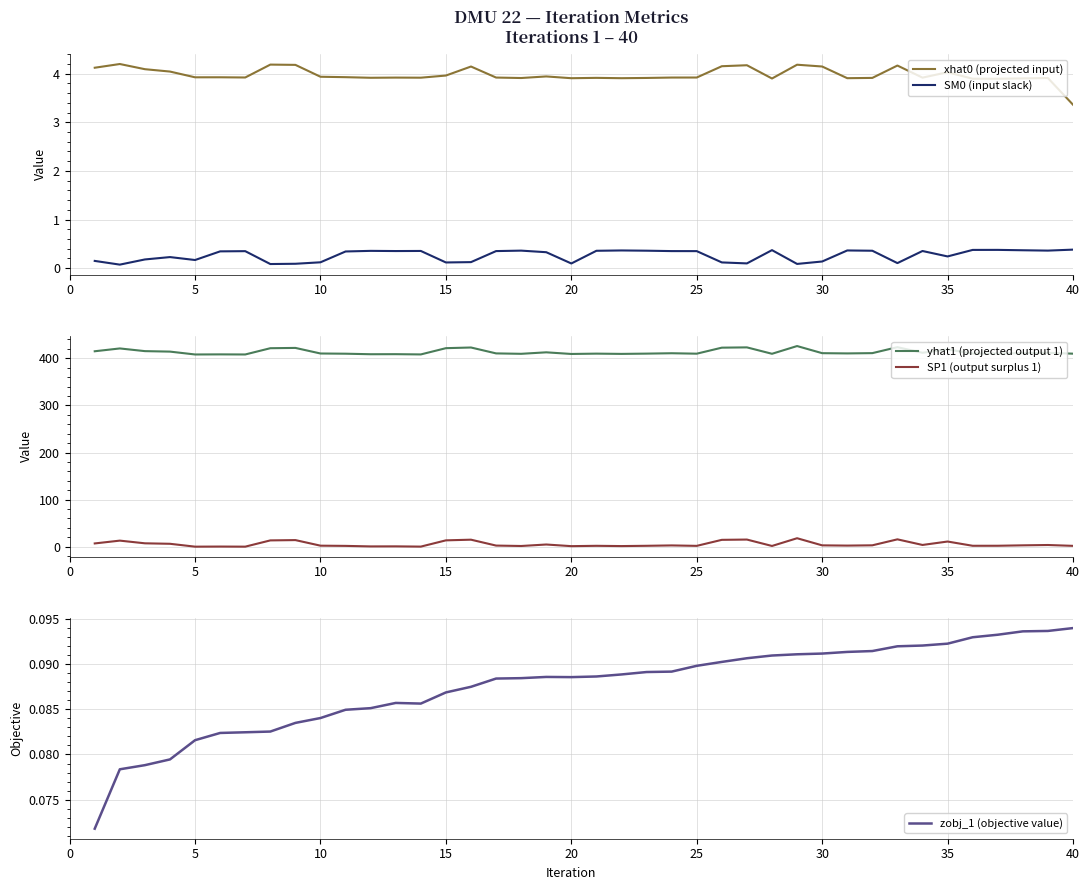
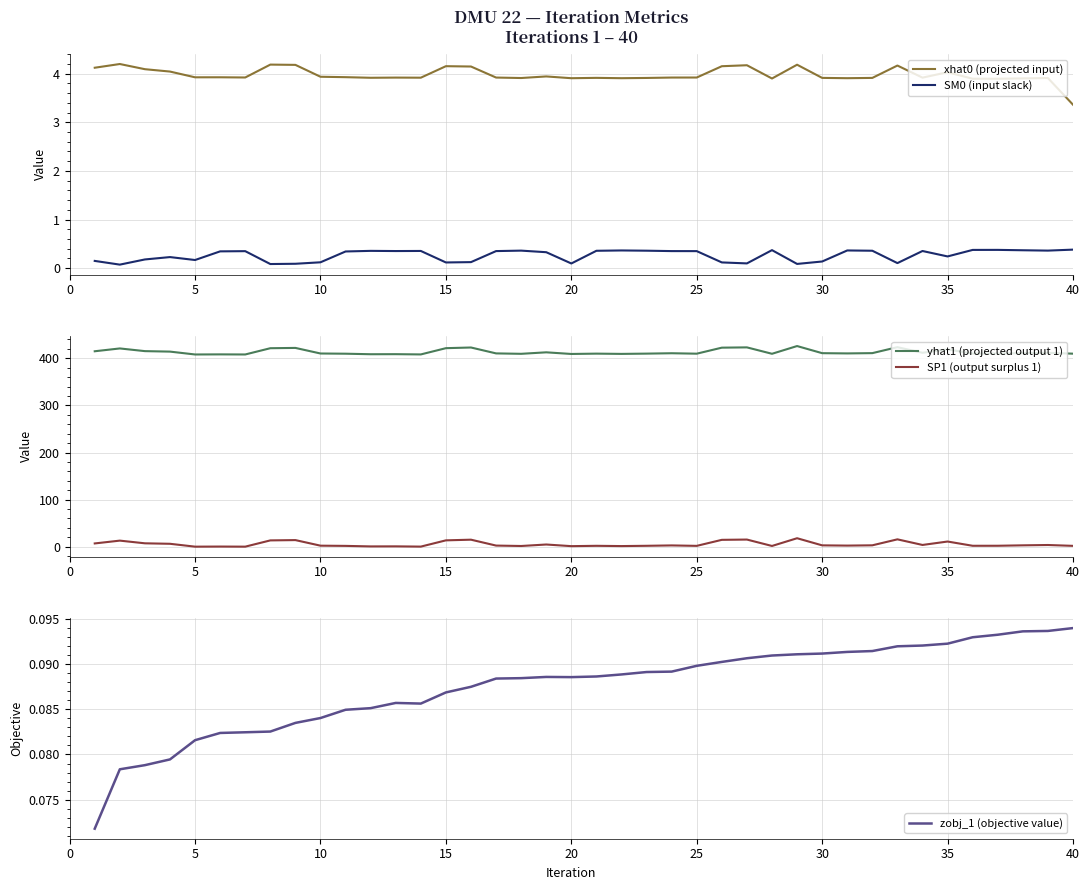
DMU 22 — Iteration Metrics Iterations 1 – 40, xhat0 (projected input), 15: 4.0 -> 4.2
DMU 22 — Iteration Metrics Iterations 1 – 40, xhat0 (projected input), 30: 4.1 -> 3.9
